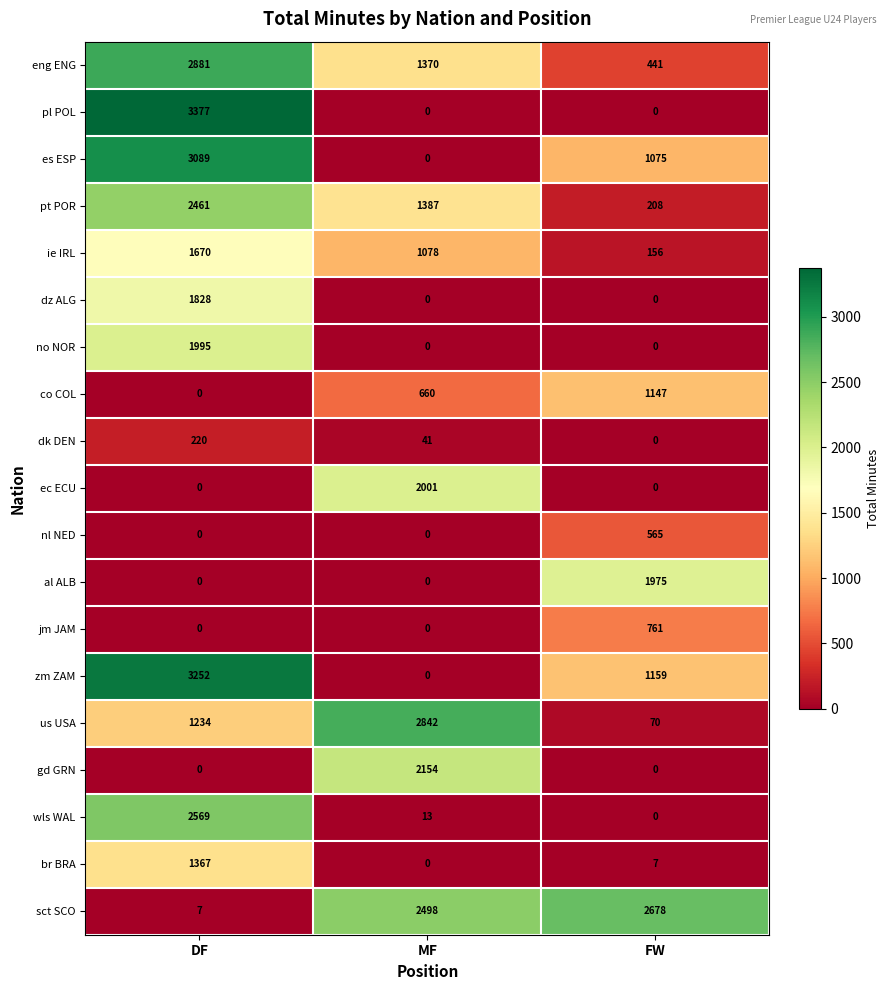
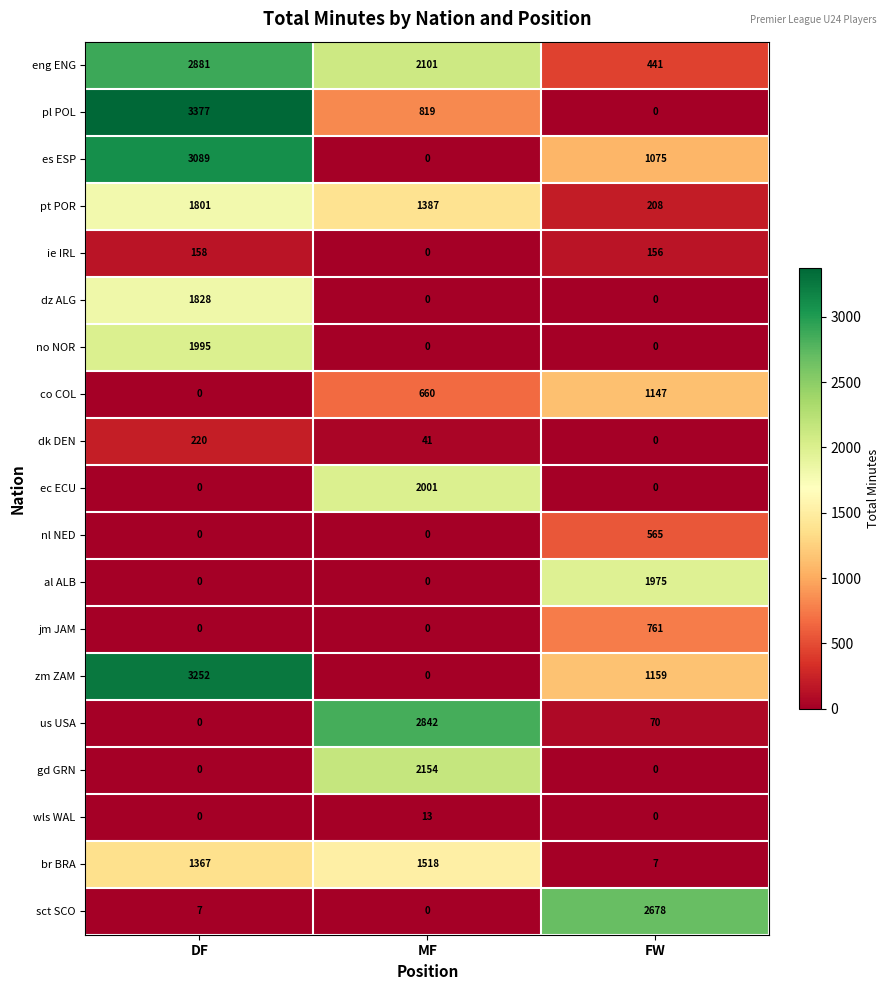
eng ENG, MF: 1370 -> 2101
pl POL, MF: 0 -> 819
pt POR, DF: 2461 -> 1801
ie IRL, DF: 1670 -> 158
ie IRL, MF: 1078 -> 0
us USA, DF: 1234 -> 0
wls WAL, DF: 2569 -> 0
br BRA, MF: 0 -> 1518
sct SCO, MF: 2498 -> 0
